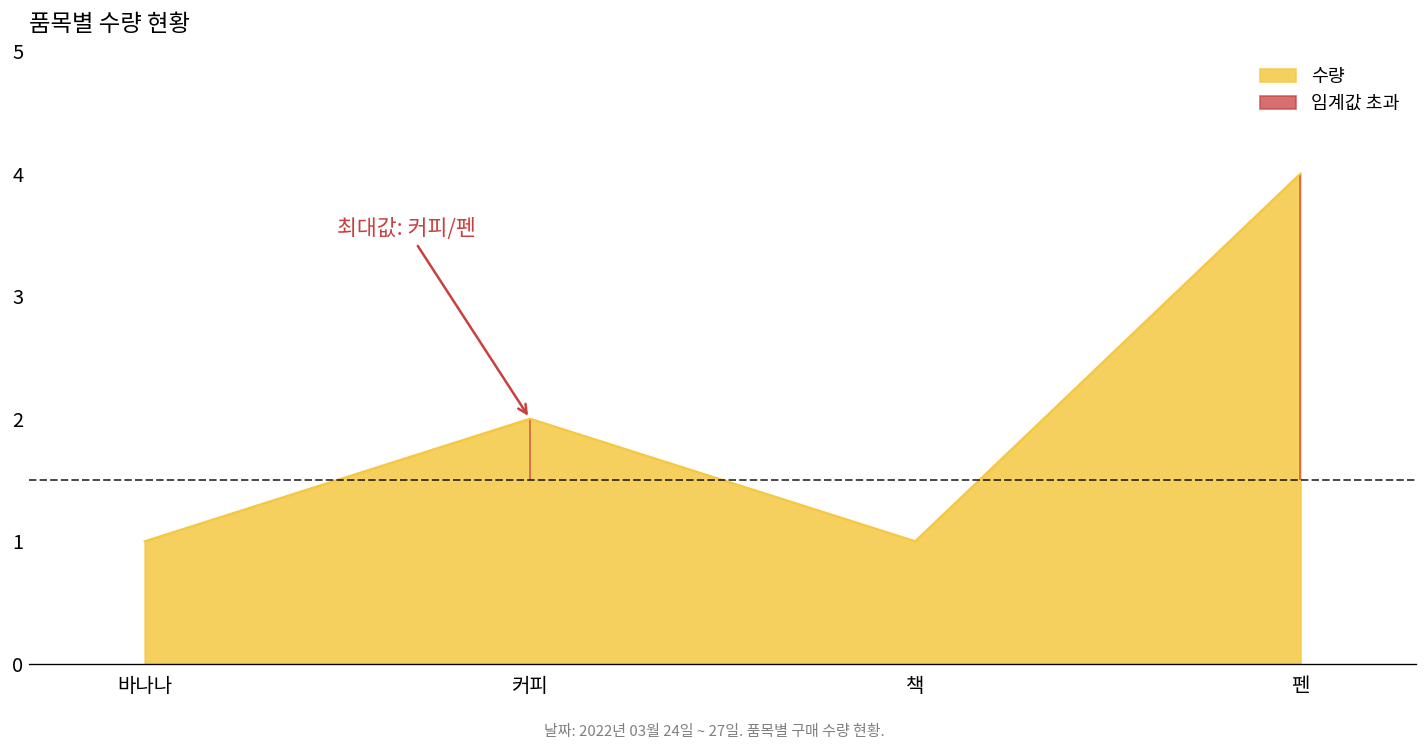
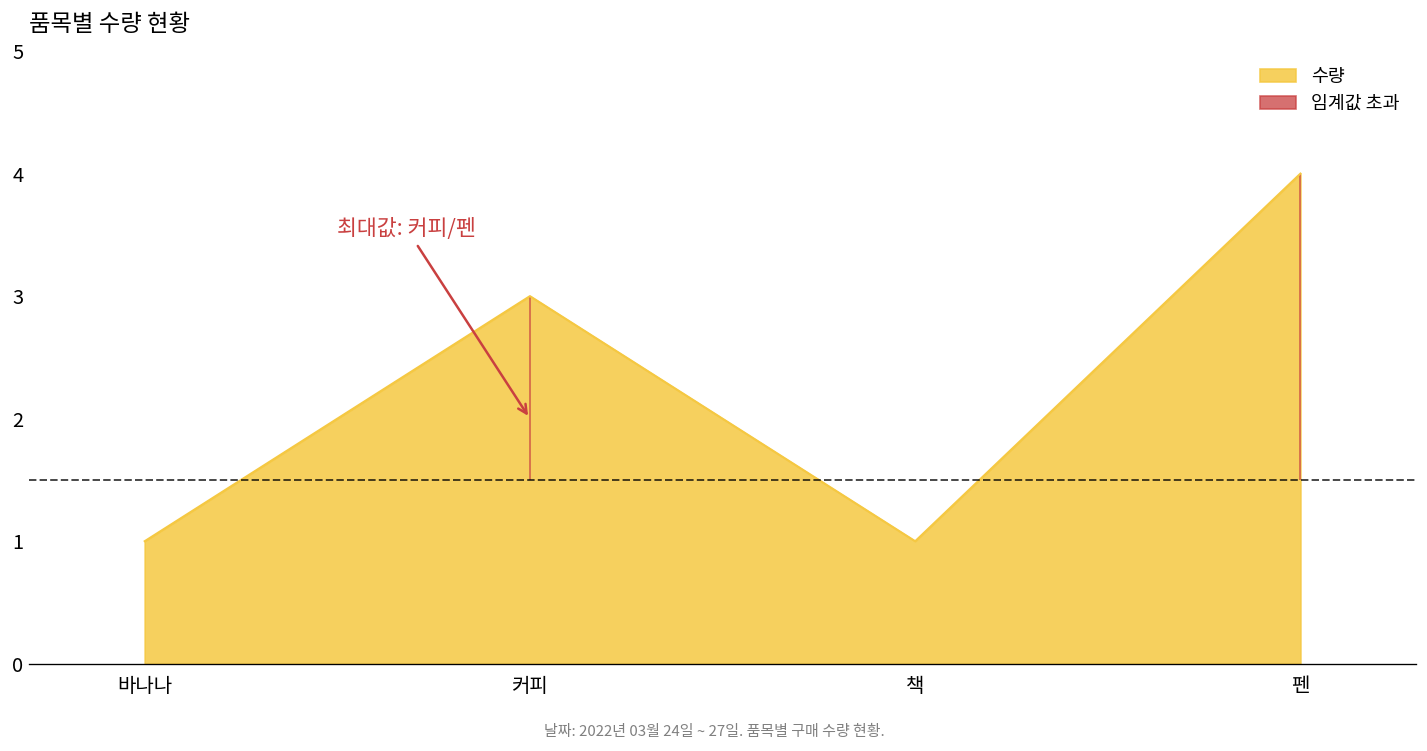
커피: 2 -> 3
